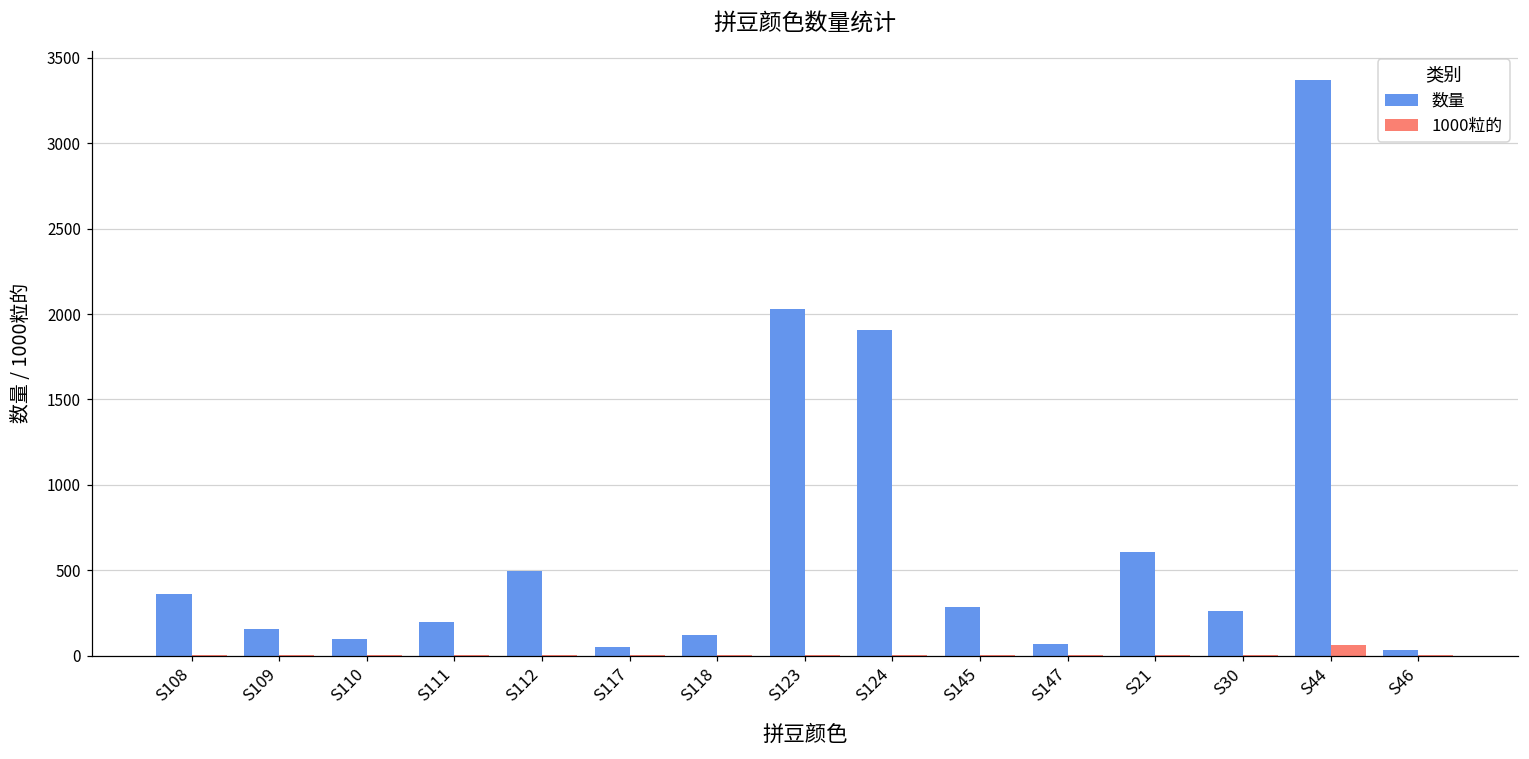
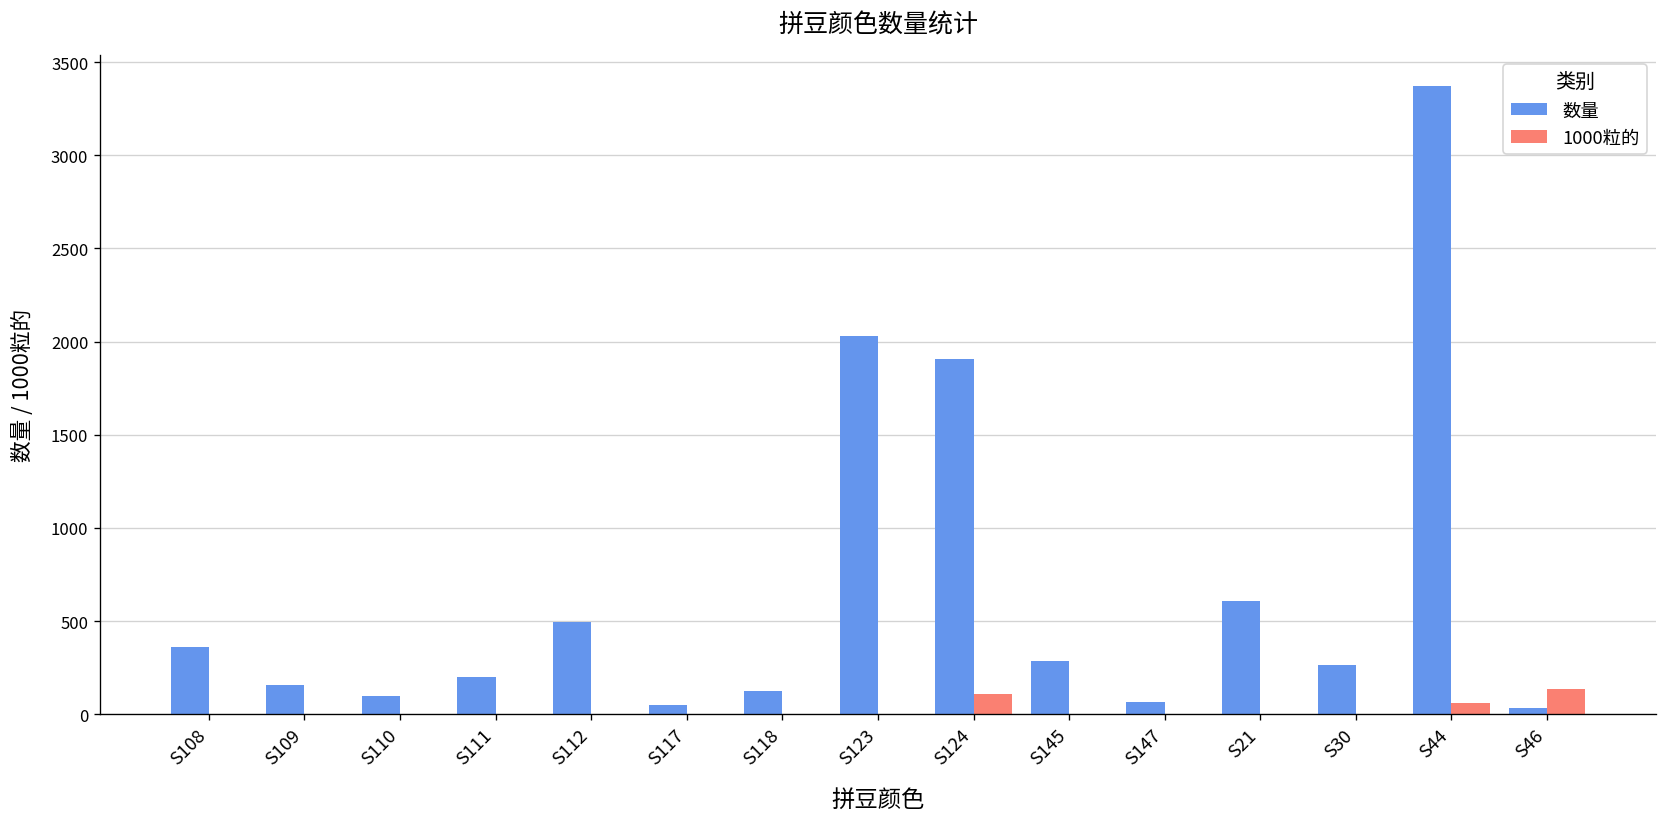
1000粒的, S124: 0 -> 110
1000粒的, S46: 0 -> 140
